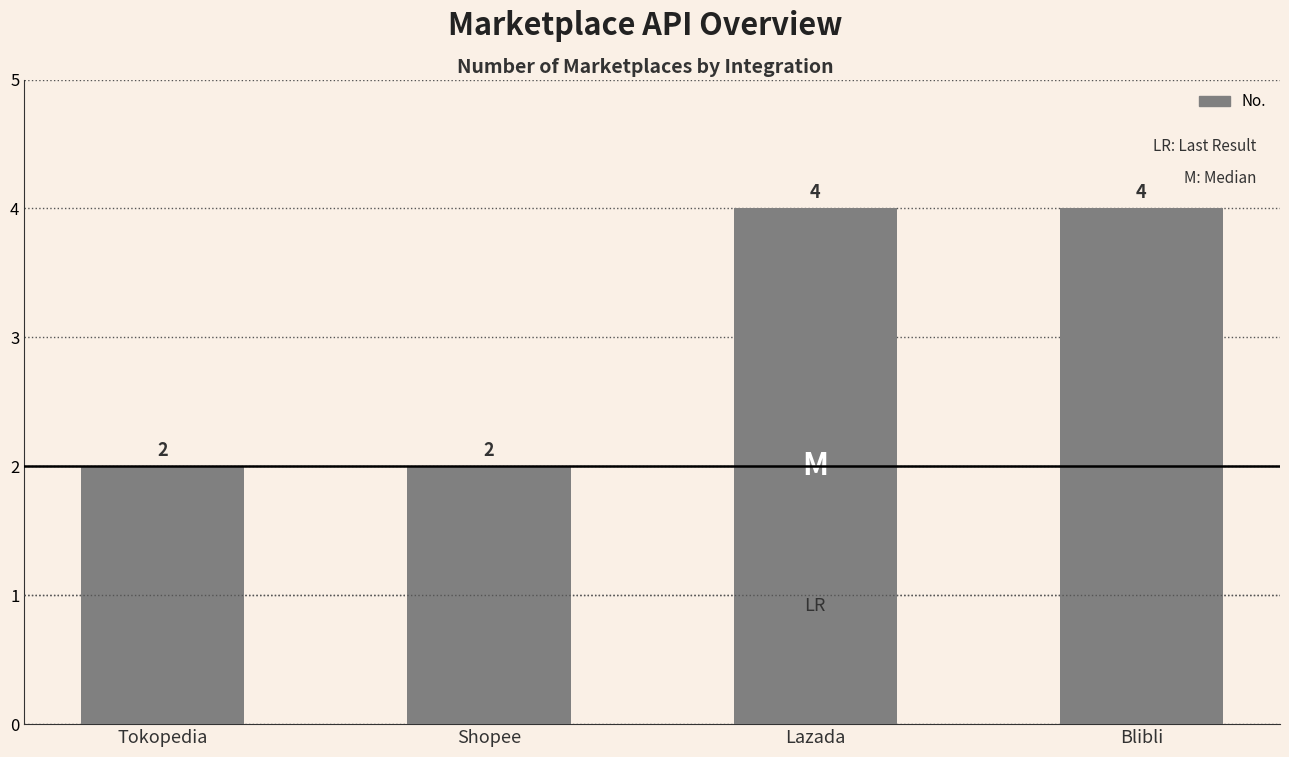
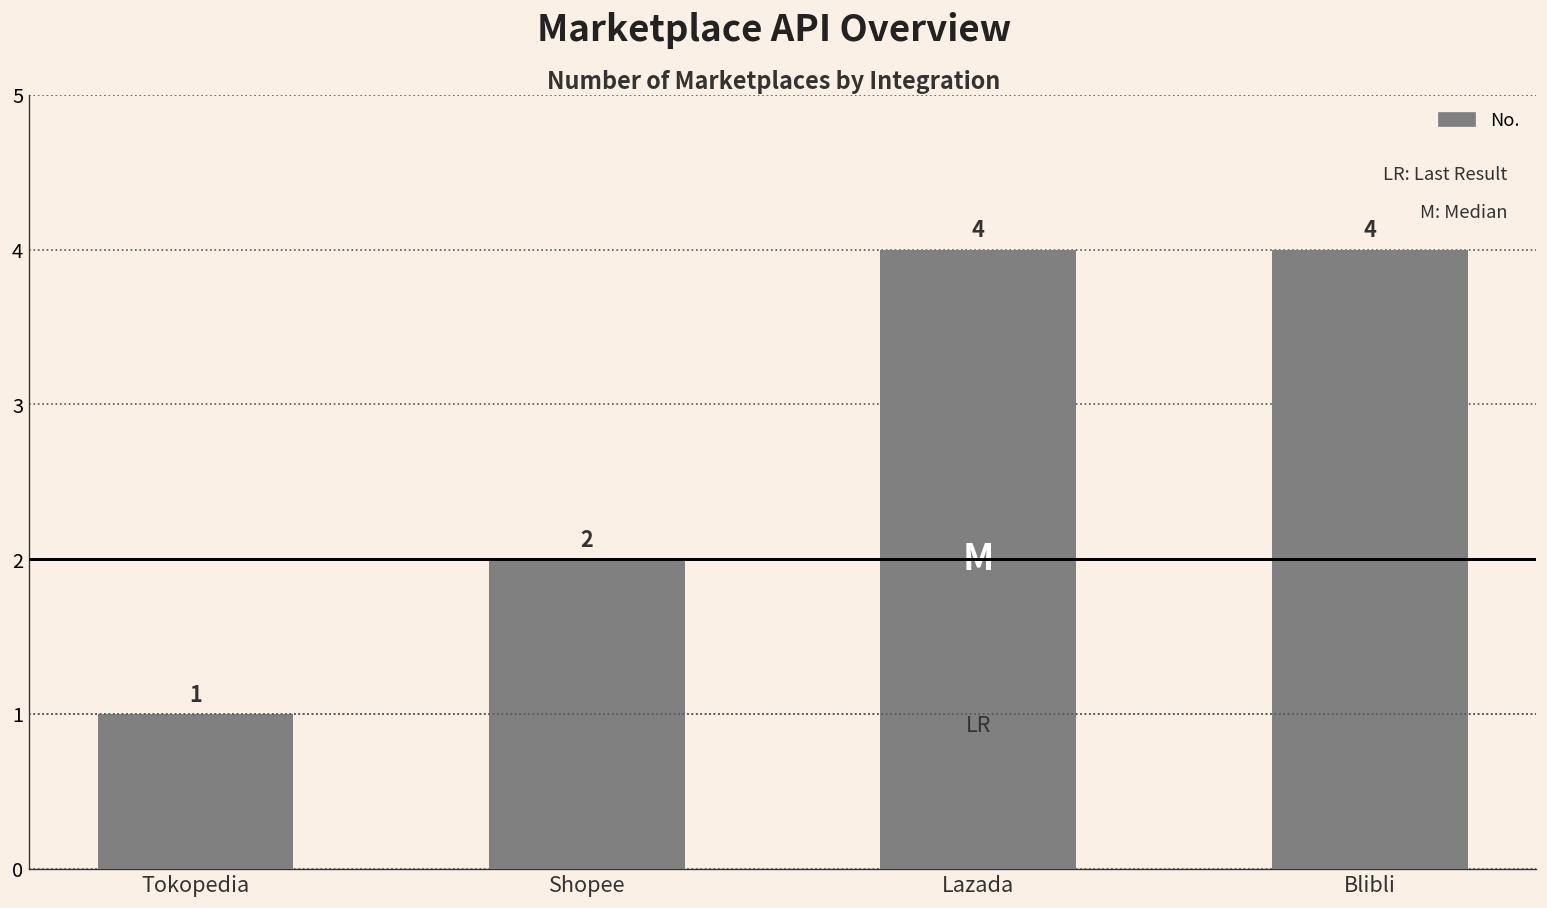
Tokopedia: 2 -> 1
